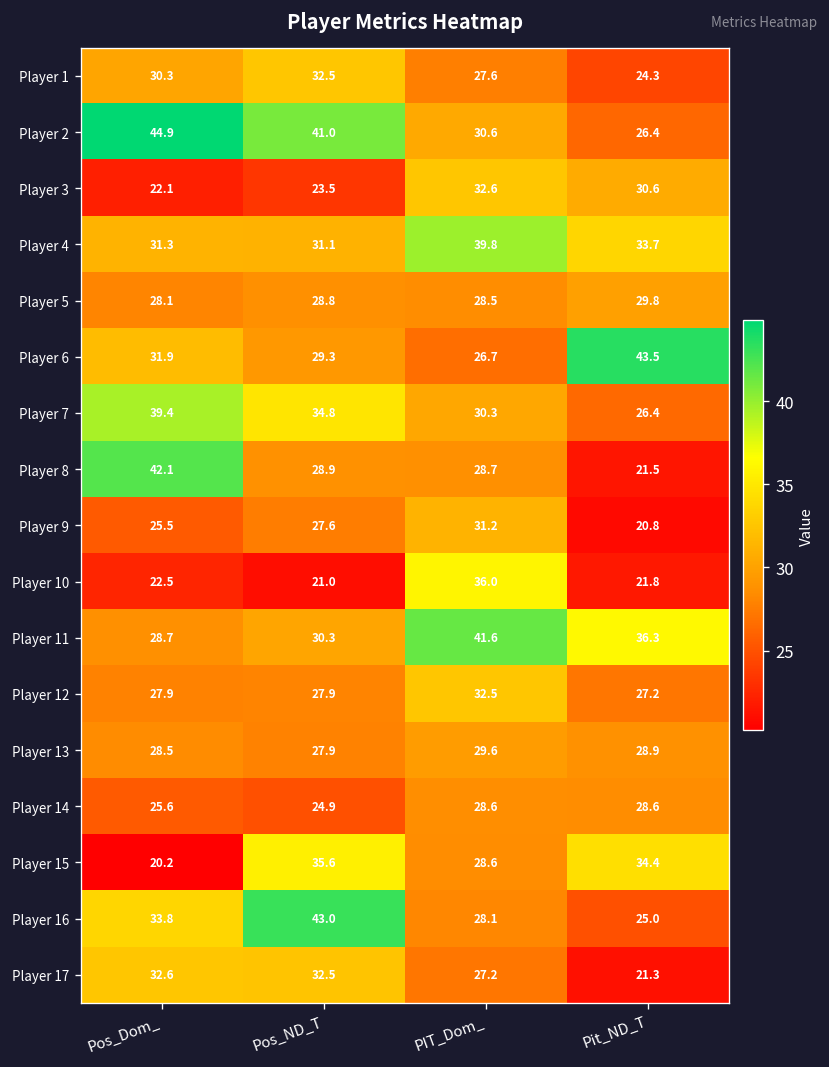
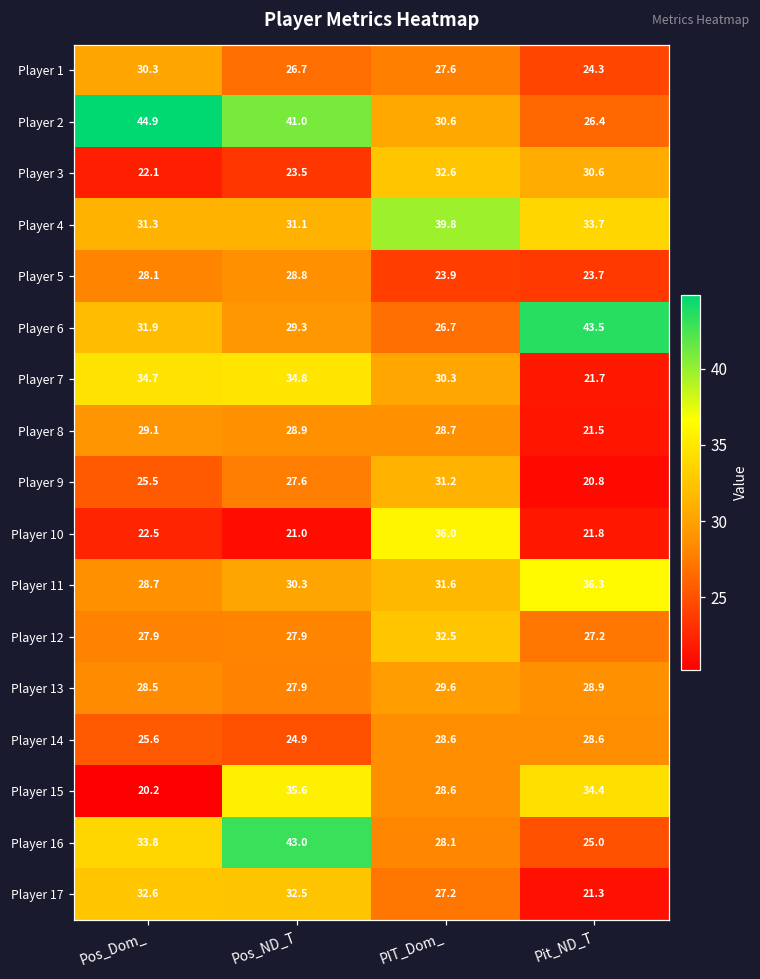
Player 1, Pos_ND_T: 32.5 -> 26.7
Player 5, PIT_Dom_: 28.5 -> 23.9
Player 5, Pit_ND_T: 29.8 -> 23.7
Player 7, Pos_Dom_: 39.4 -> 34.7
Player 7, Pit_ND_T: 26.4 -> 21.7
Player 8, Pos_Dom_: 42.1 -> 29.1
Player 11, PIT_Dom_: 41.6 -> 31.6
